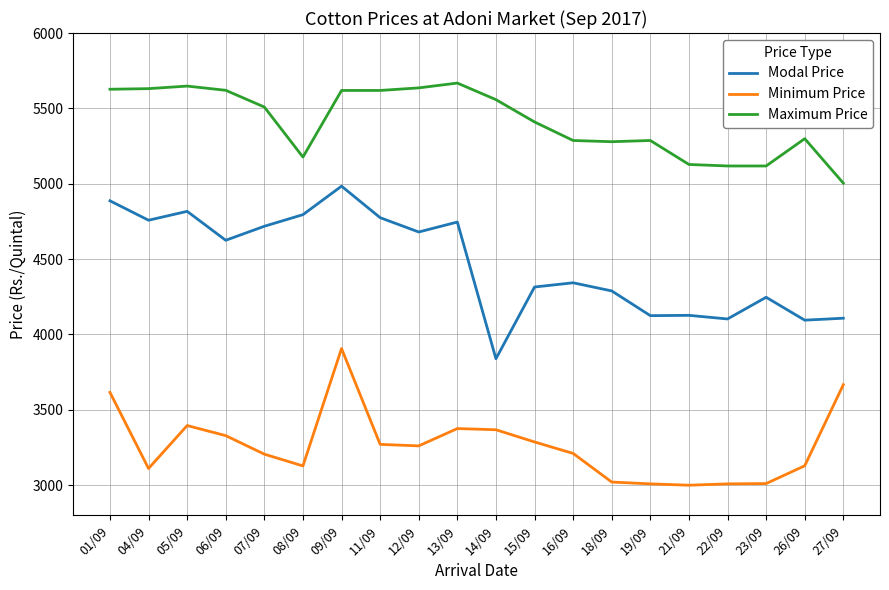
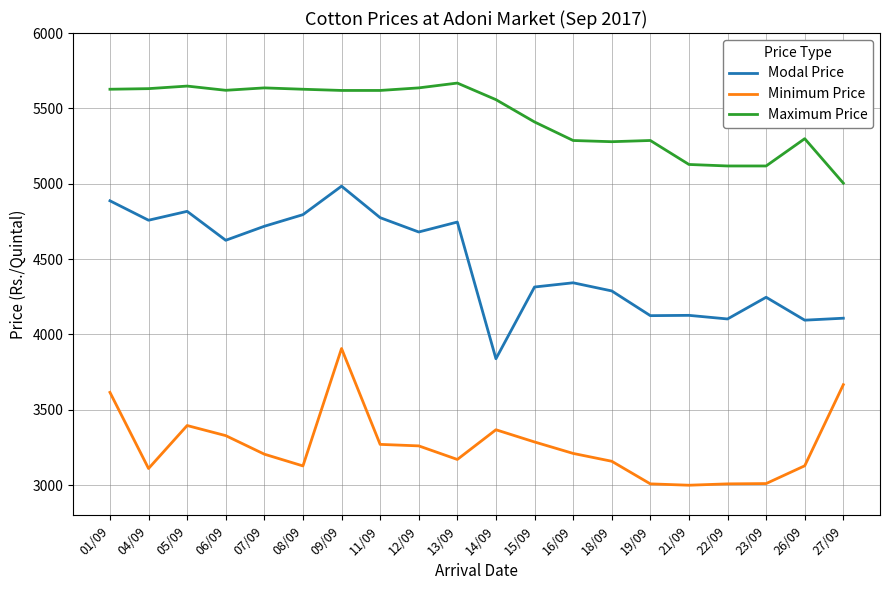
Maximum Price, 07/09: 5510 -> 5640
Maximum Price, 08/09: 5180 -> 5630
Minimum Price, 13/09: 3380 -> 3170
Minimum Price, 18/09: 3020 -> 3160
